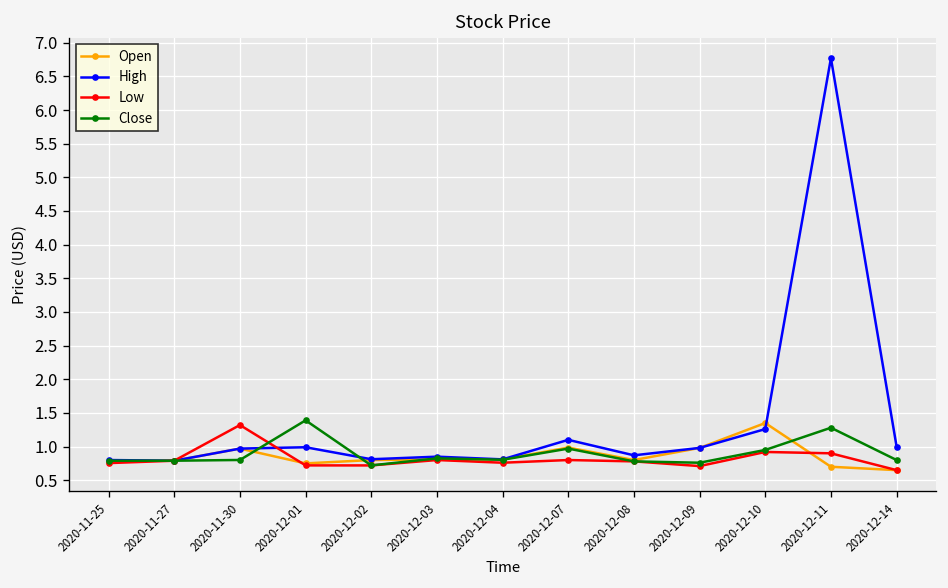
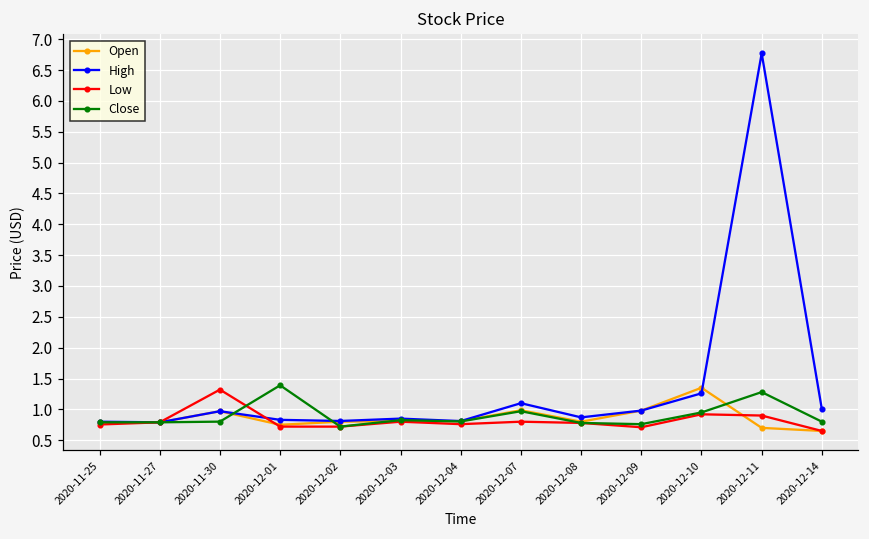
High, 2020-12-01: 1.0 -> 0.8
